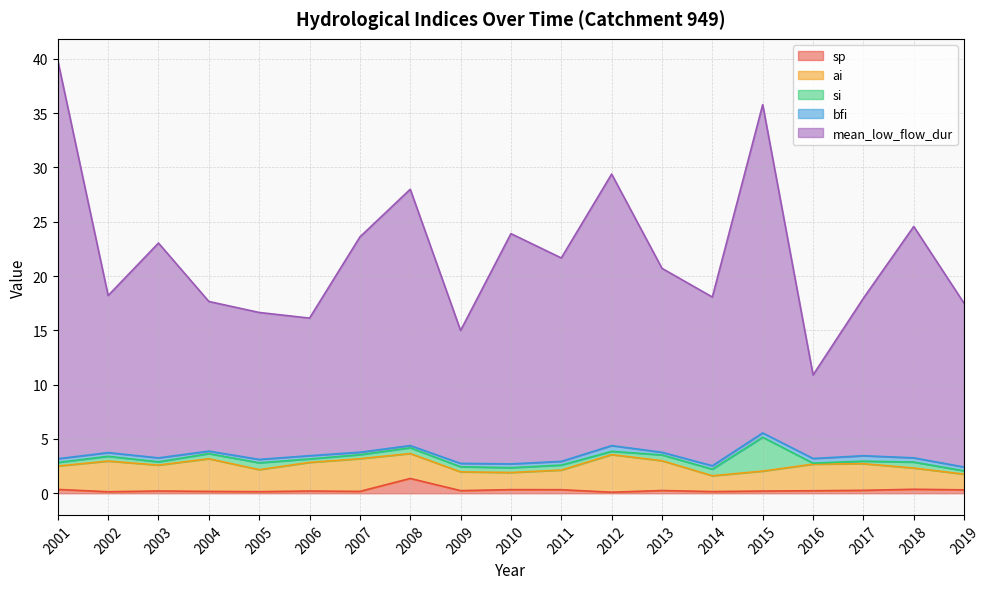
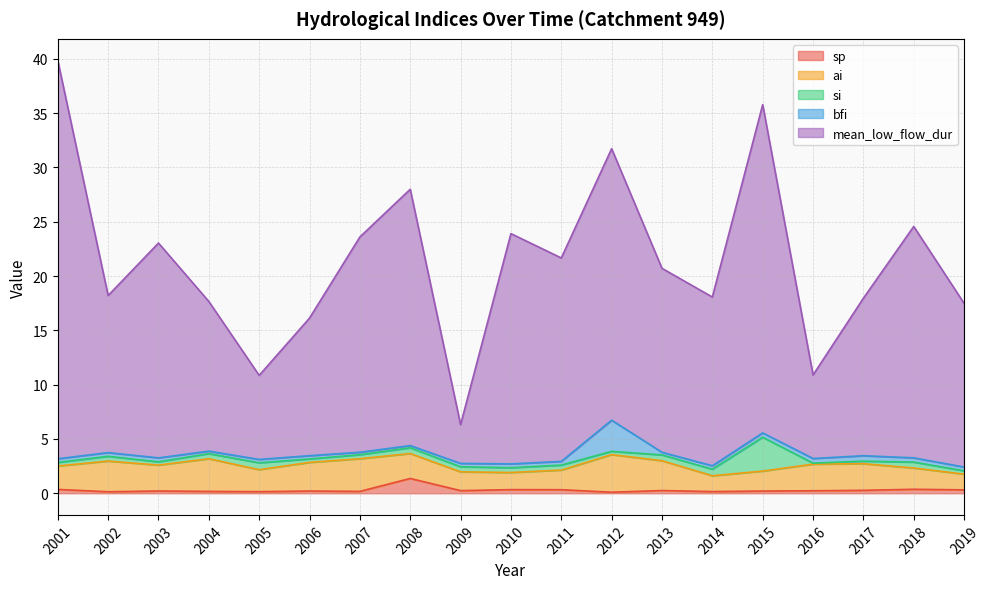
mean_low_flow_dur, 2005: 13.5 -> 7.7
mean_low_flow_dur, 2009: 12.2 -> 3.6
bfi, 2012: 0.5 -> 2.9
